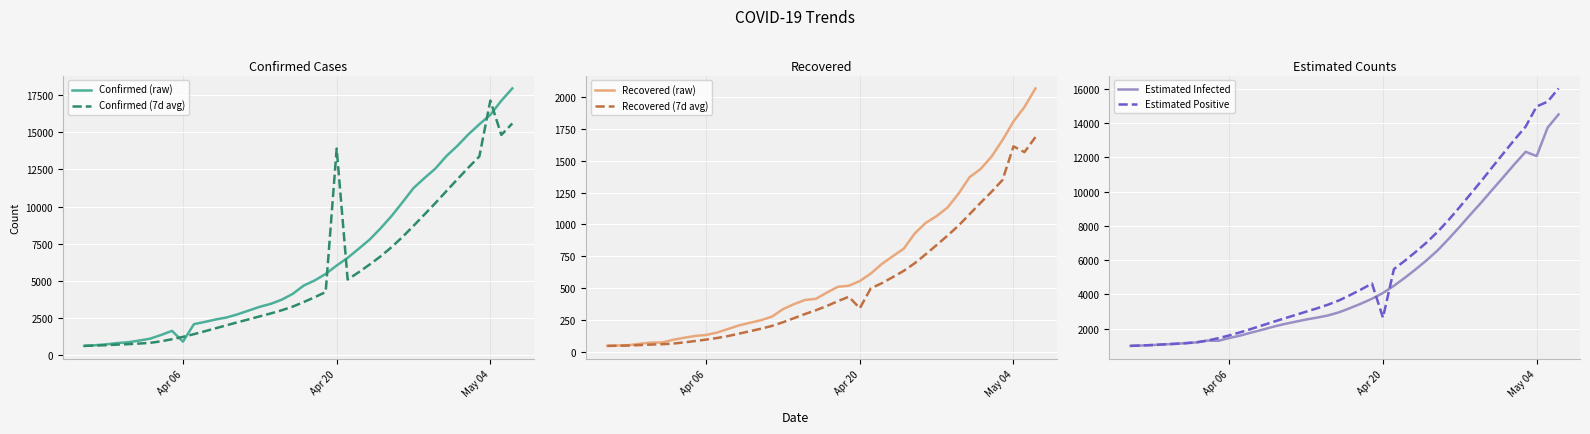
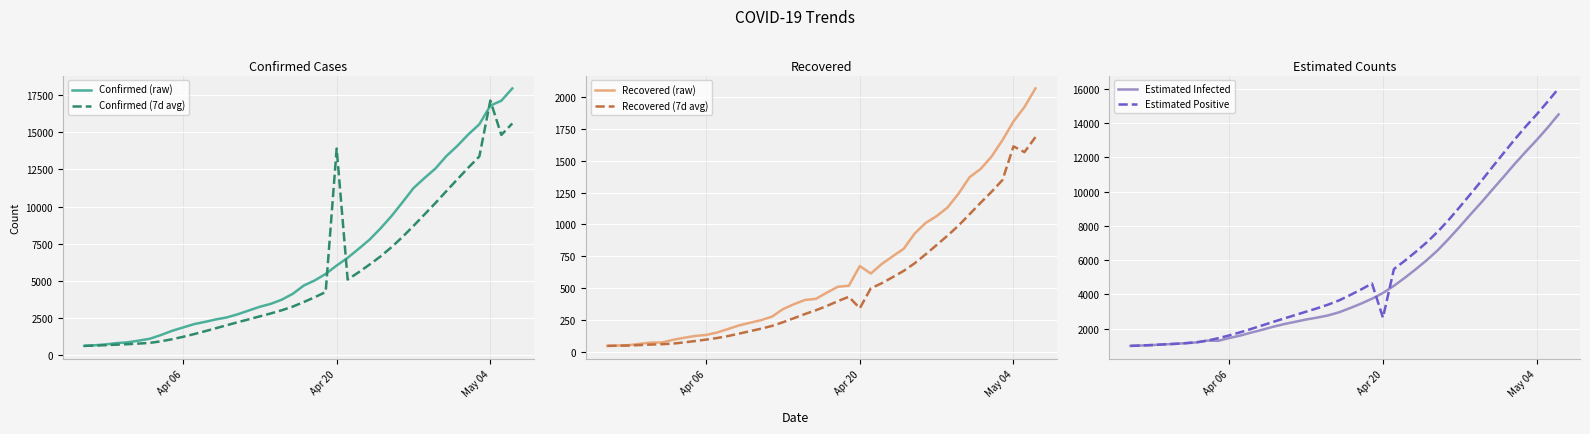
Confirmed Cases, Confirmed (raw), Apr 06: 900 -> 1800
Confirmed Cases, Confirmed (raw), May 04: 16200 -> 16800
Recovered, Recovered (raw), Apr 20: 560 -> 670
Estimated Counts, Estimated Infected, May 04: 12100 -> 13000
Estimated Counts, Estimated Positive, May 04: 15000 -> 14500
